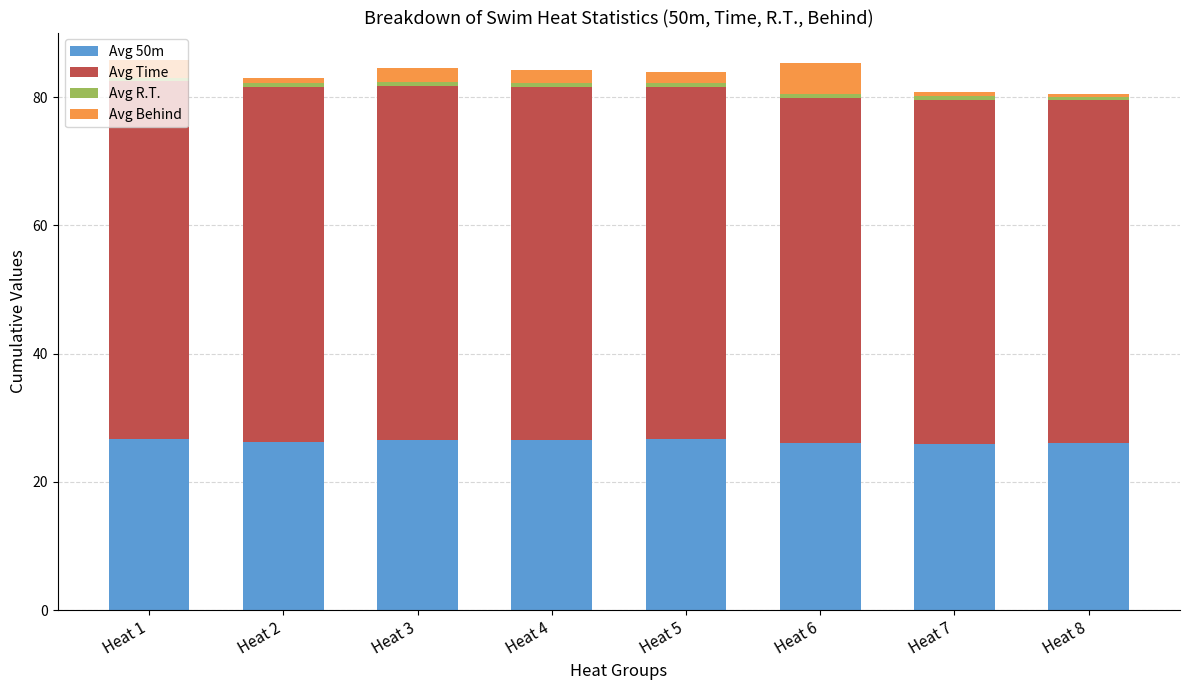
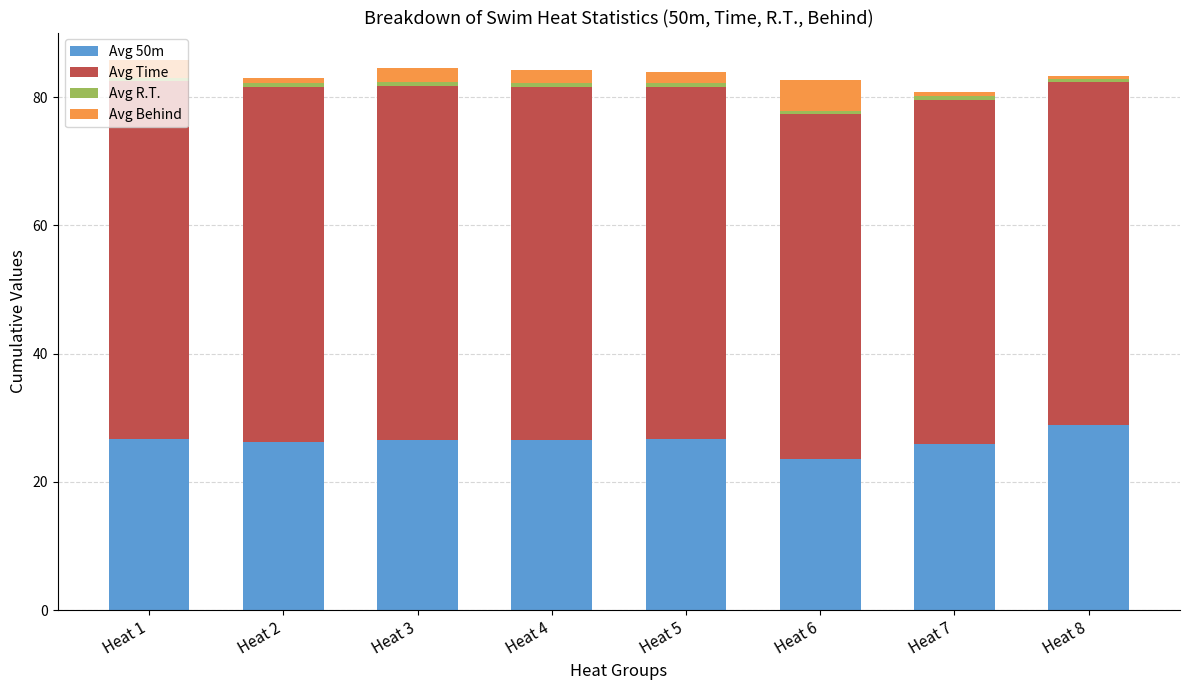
Avg 50m, Heat 6: 26 -> 24
Avg 50m, Heat 8: 26 -> 29
